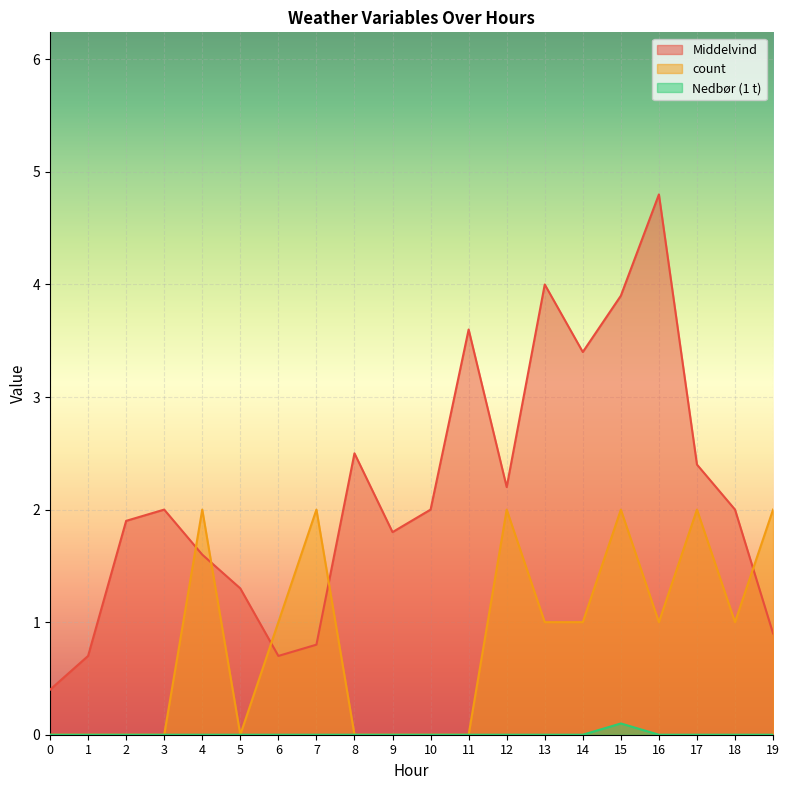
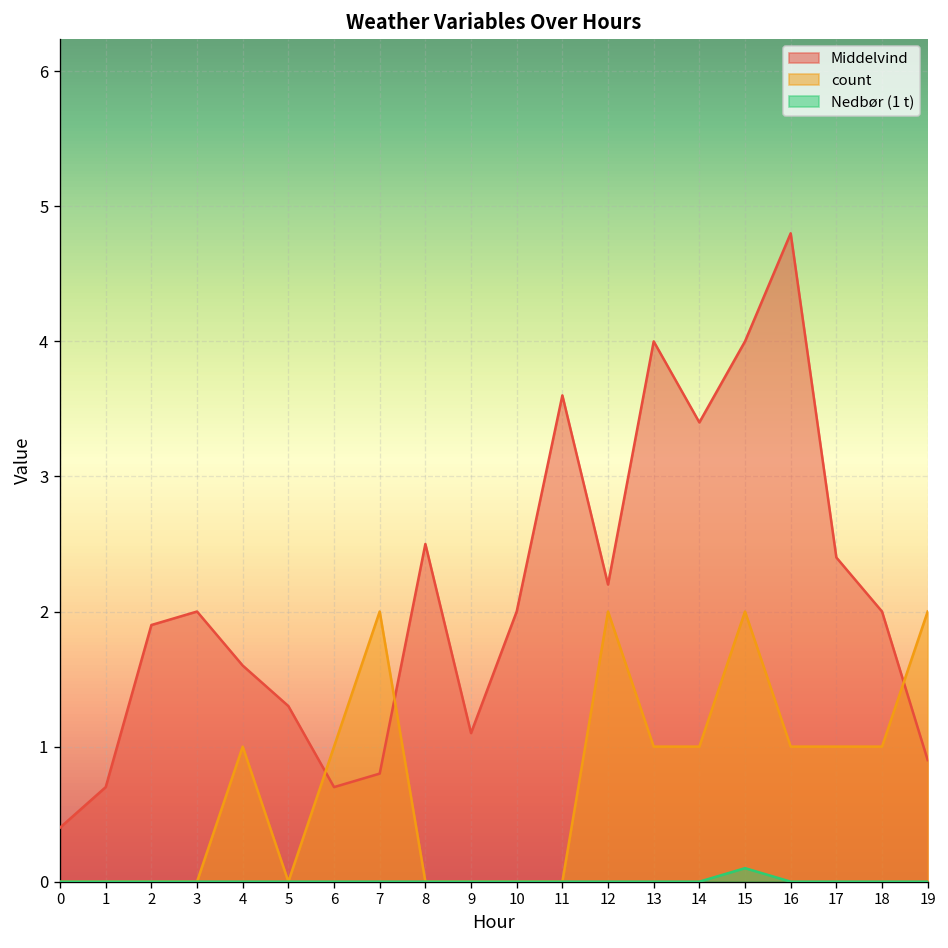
count, 4: 2 -> 1
Middelvind, 9: 1.8 -> 1.1
Middelvind, 15: 3.9 -> 4.0
count, 17: 2 -> 1
